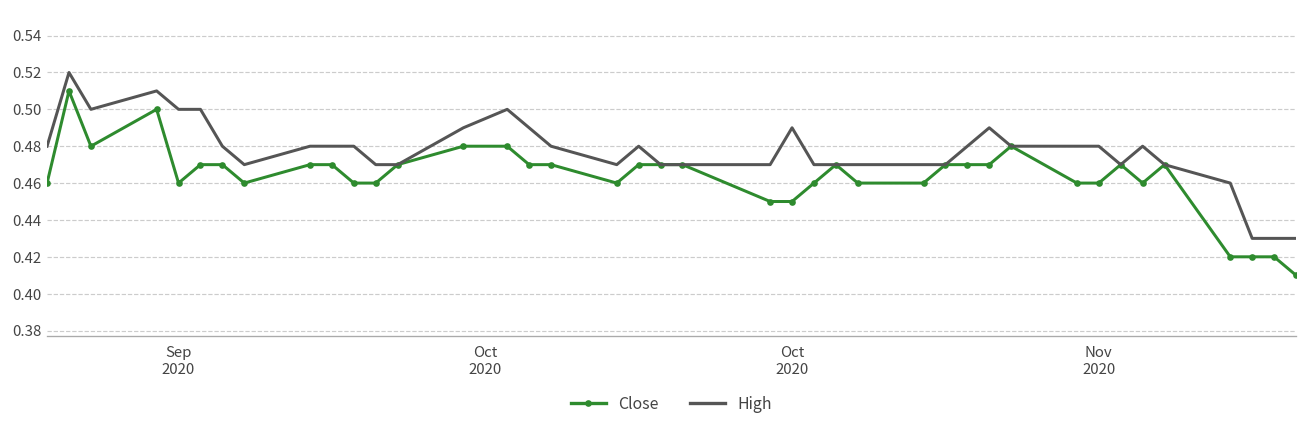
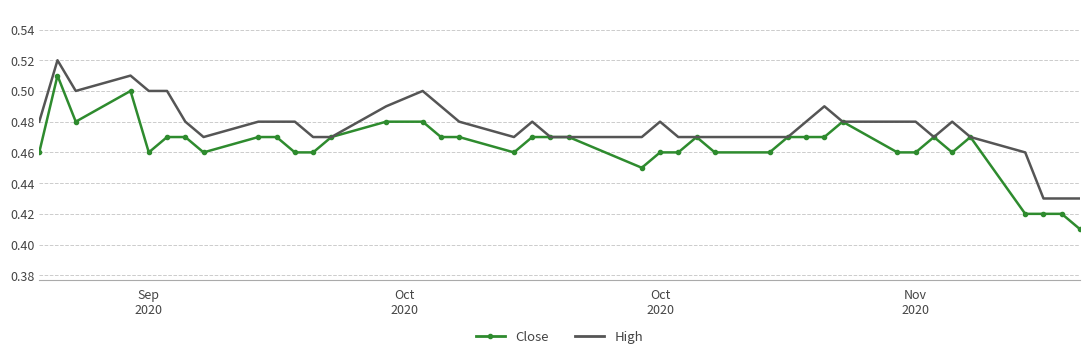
Close, Oct 2020: 0.45 -> 0.46
High, Oct 2020: 0.49 -> 0.48
